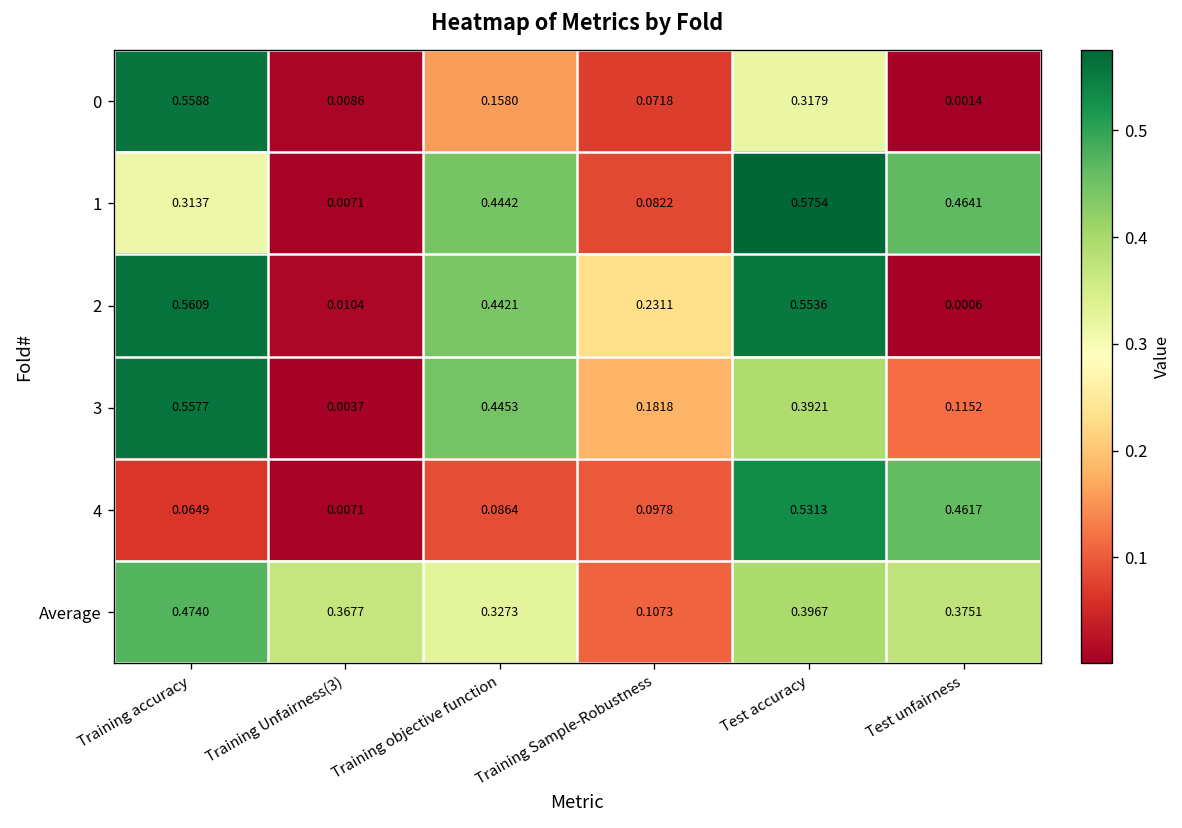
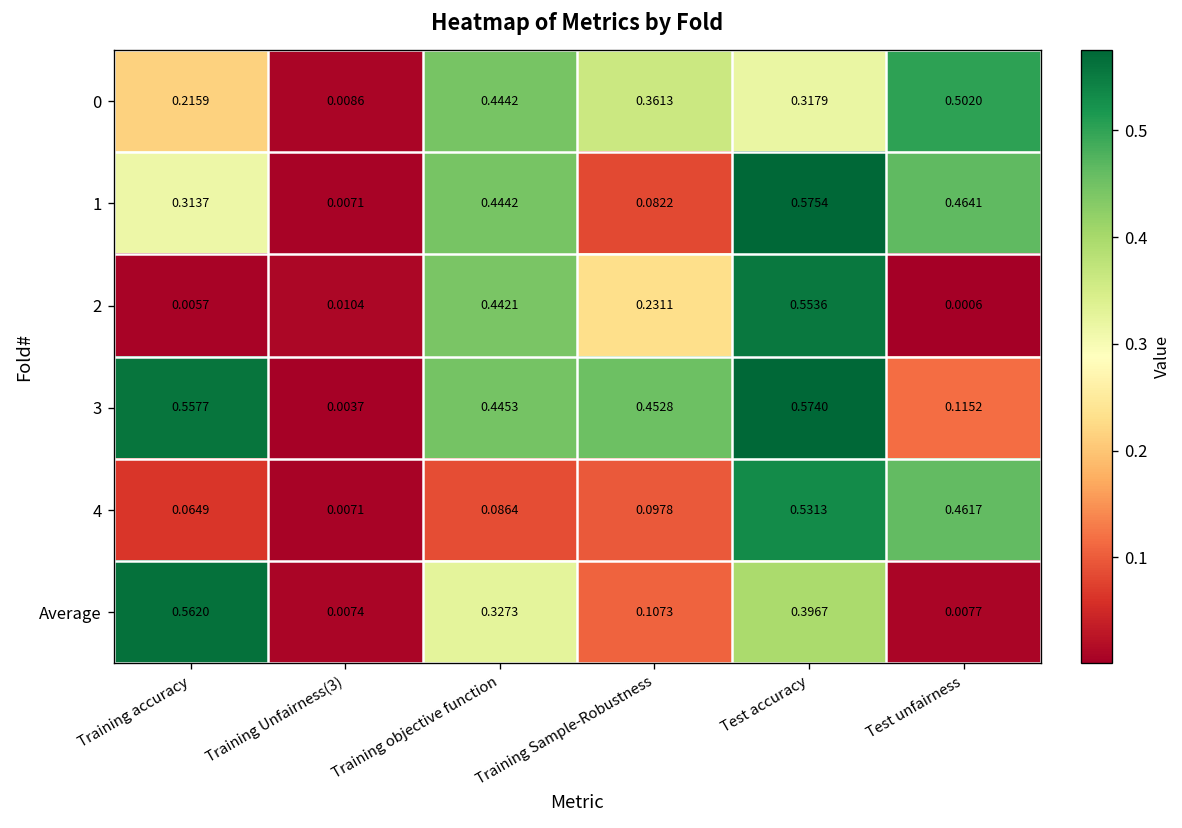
0, Training accuracy: 0.5588 -> 0.2159
0, Training objective function: 0.1580 -> 0.4442
0, Training Sample-Robustness: 0.0718 -> 0.3613
0, Test unfairness: 0.0014 -> 0.5020
2, Training accuracy: 0.5609 -> 0.0057
3, Training Sample-Robustness: 0.1818 -> 0.4528
3, Test accuracy: 0.3921 -> 0.5740
Average, Training accuracy: 0.4740 -> 0.5620
Average, Training Unfairness(3): 0.3677 -> 0.0074
Average, Test unfairness: 0.3751 -> 0.0077
